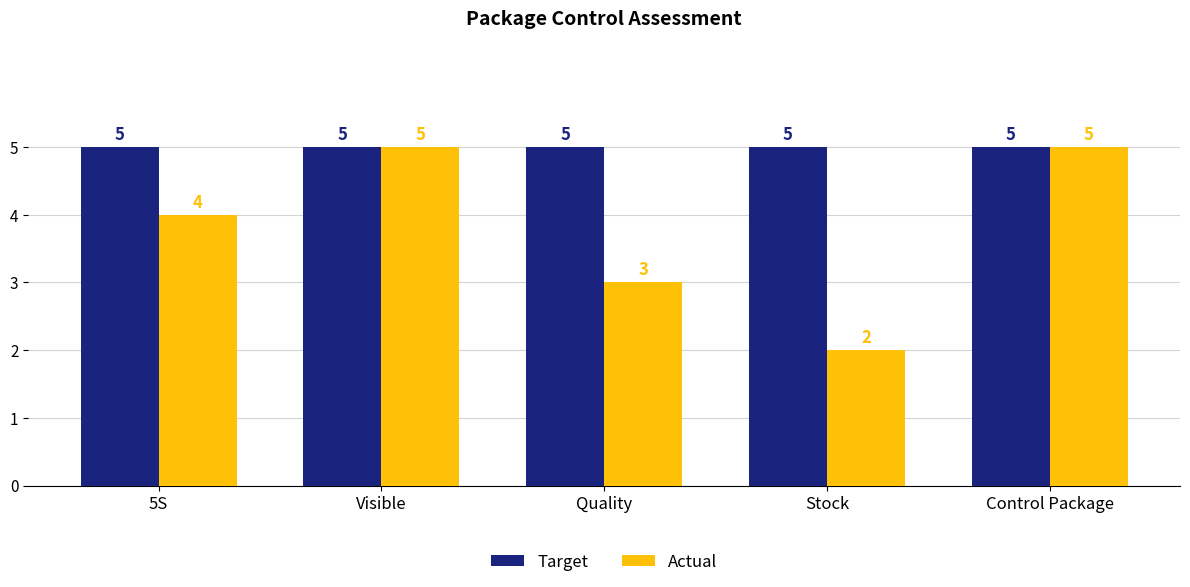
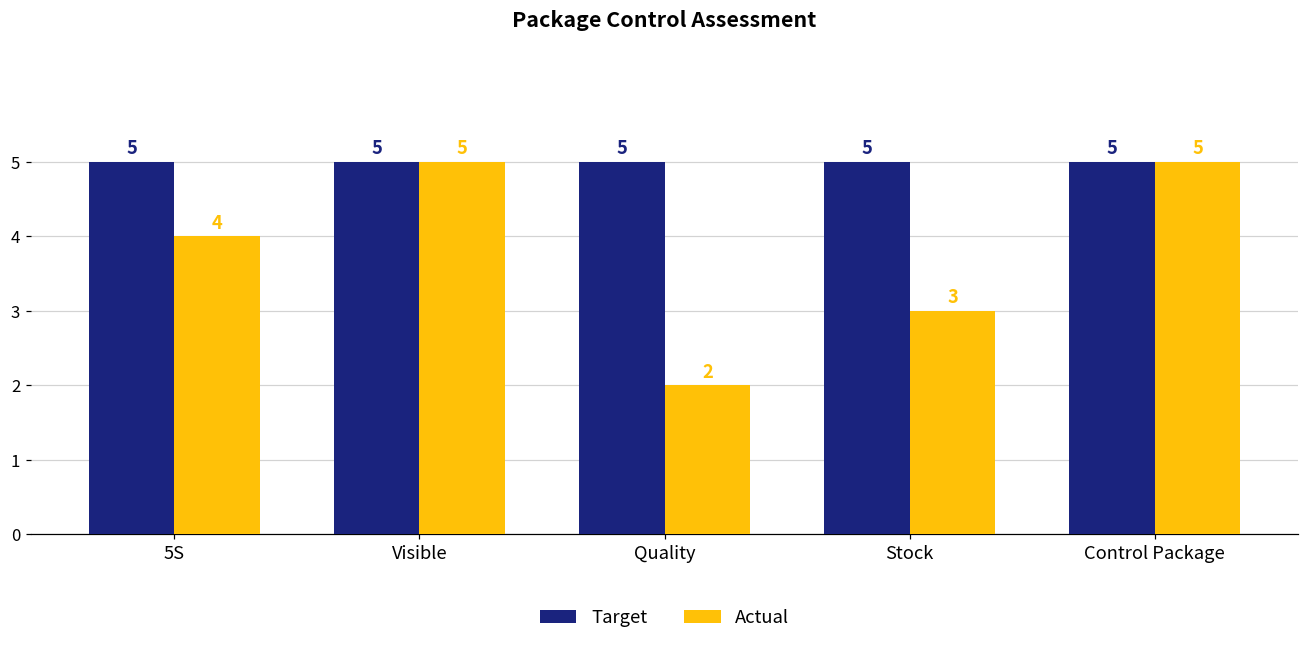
Actual, Quality: 3 -> 2
Actual, Stock: 2 -> 3
